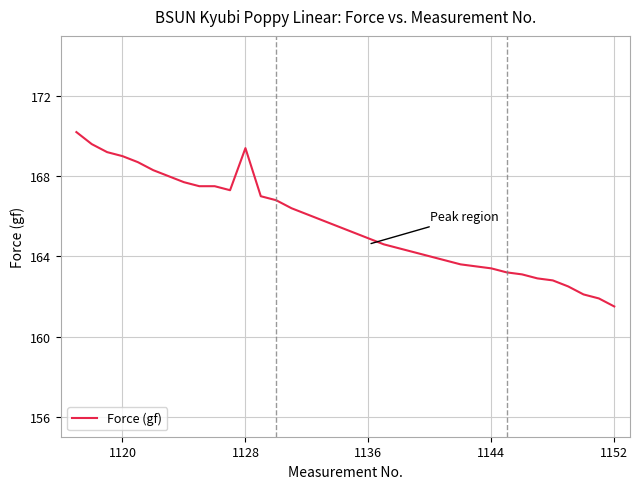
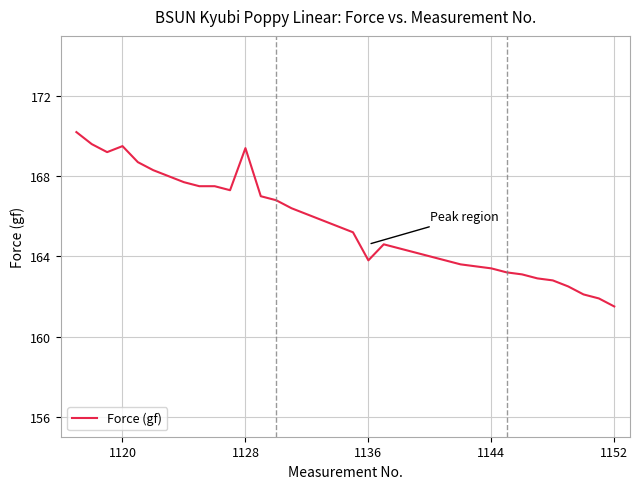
1120: 169.0 -> 169.5
1136: 164.9 -> 163.8
